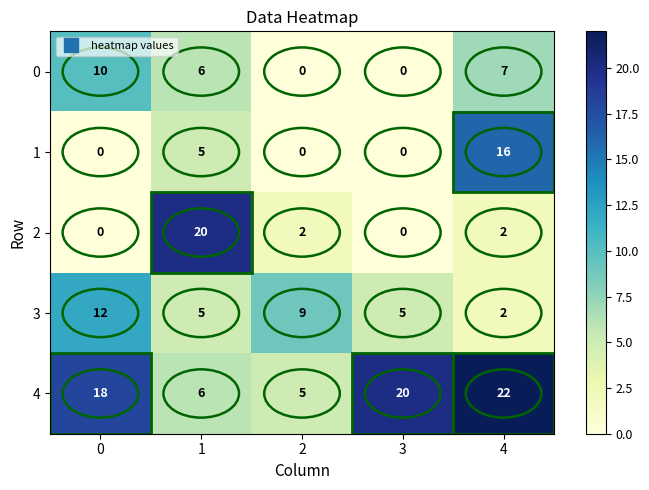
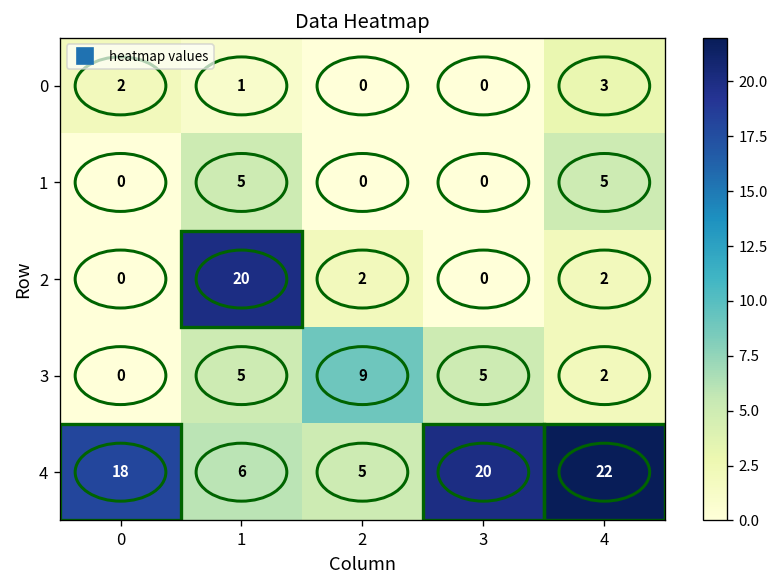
0, 0: 10 -> 2
0, 1: 6 -> 1
0, 4: 7 -> 3
1, 4: 16 -> 5
3, 0: 12 -> 0
